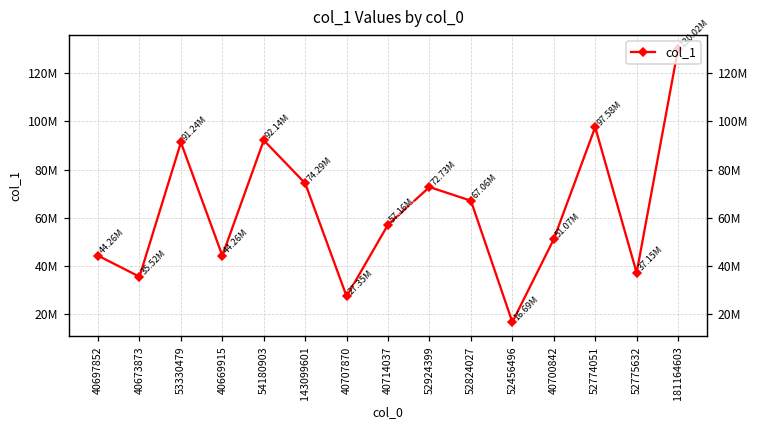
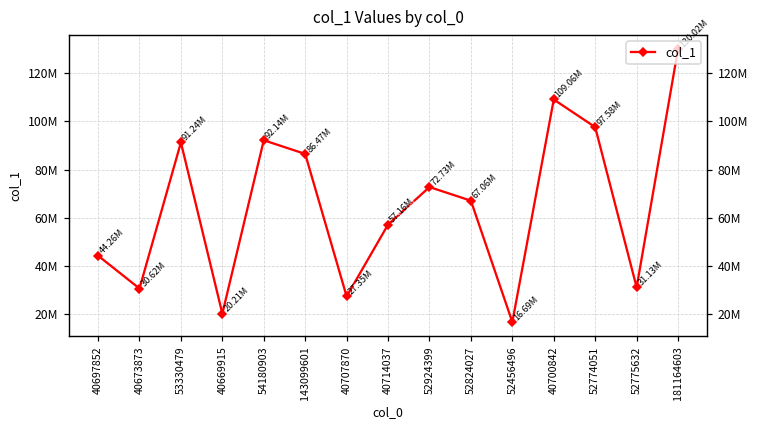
40673873: 35.52M -> 30.62M
40669915: 44.26M -> 20.21M
143099601: 74.29M -> 86.47M
40700842: 51.07M -> 109.06M
52775632: 37.15M -> 31.13M
